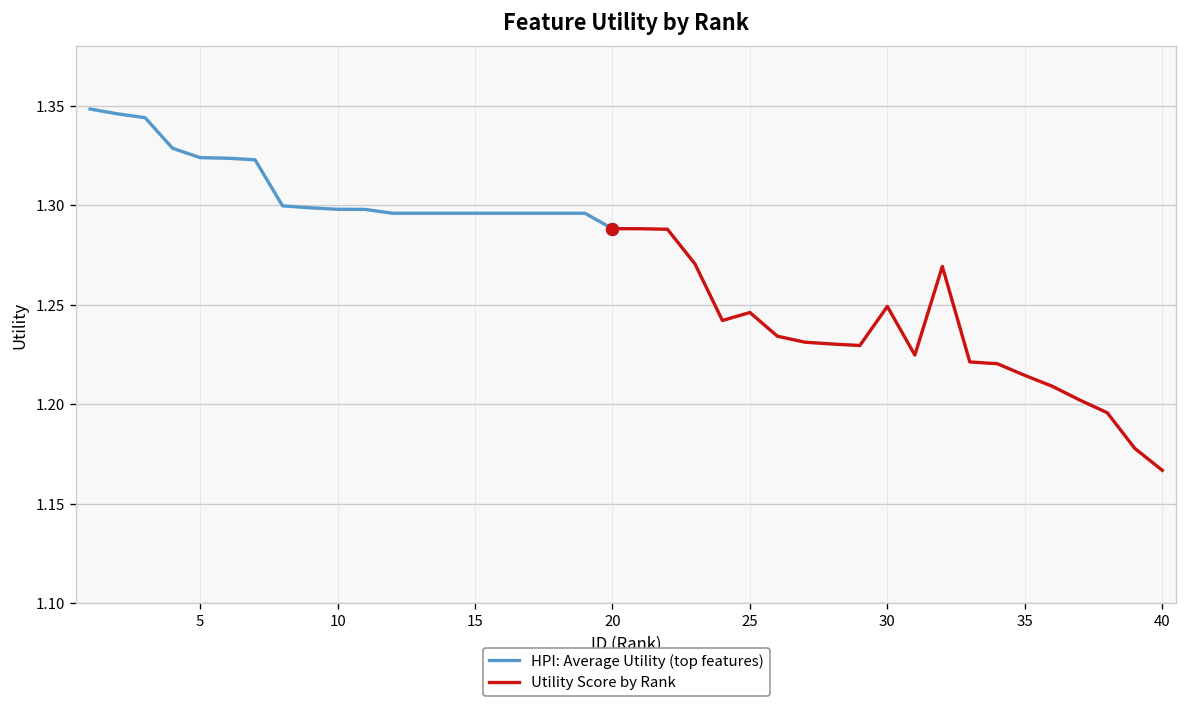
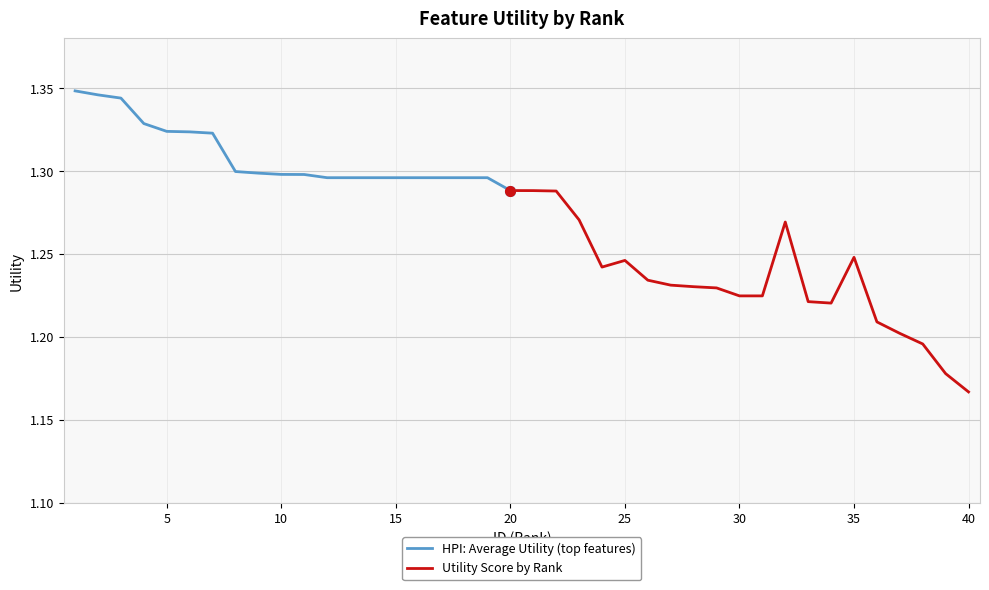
Utility Score by Rank, 30: 1.249 -> 1.225
Utility Score by Rank, 35: 1.215 -> 1.248
